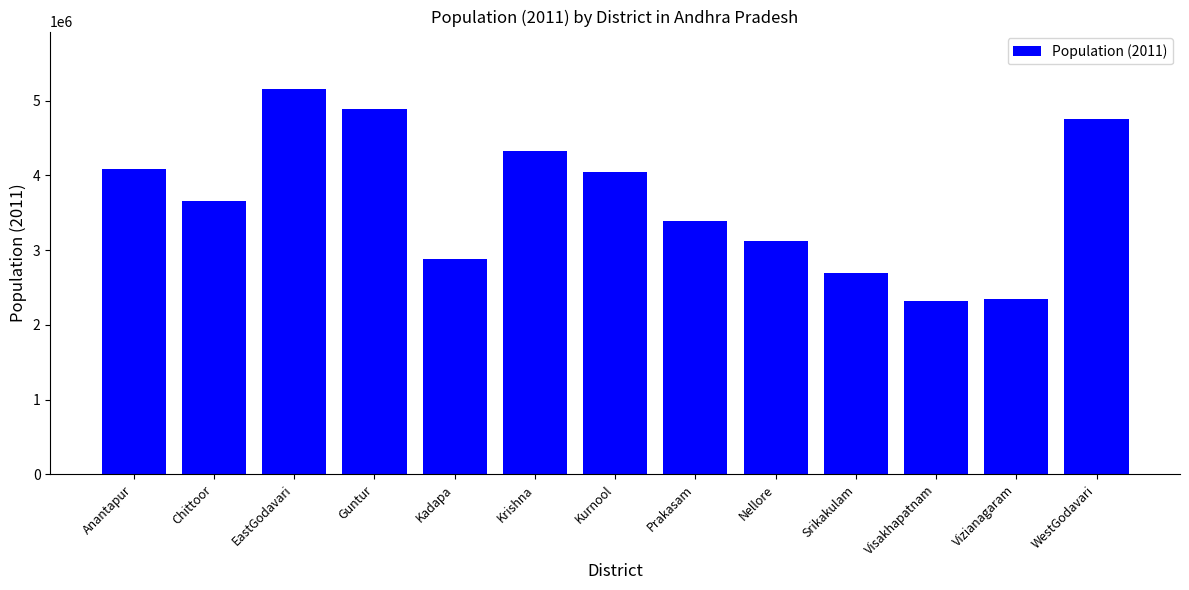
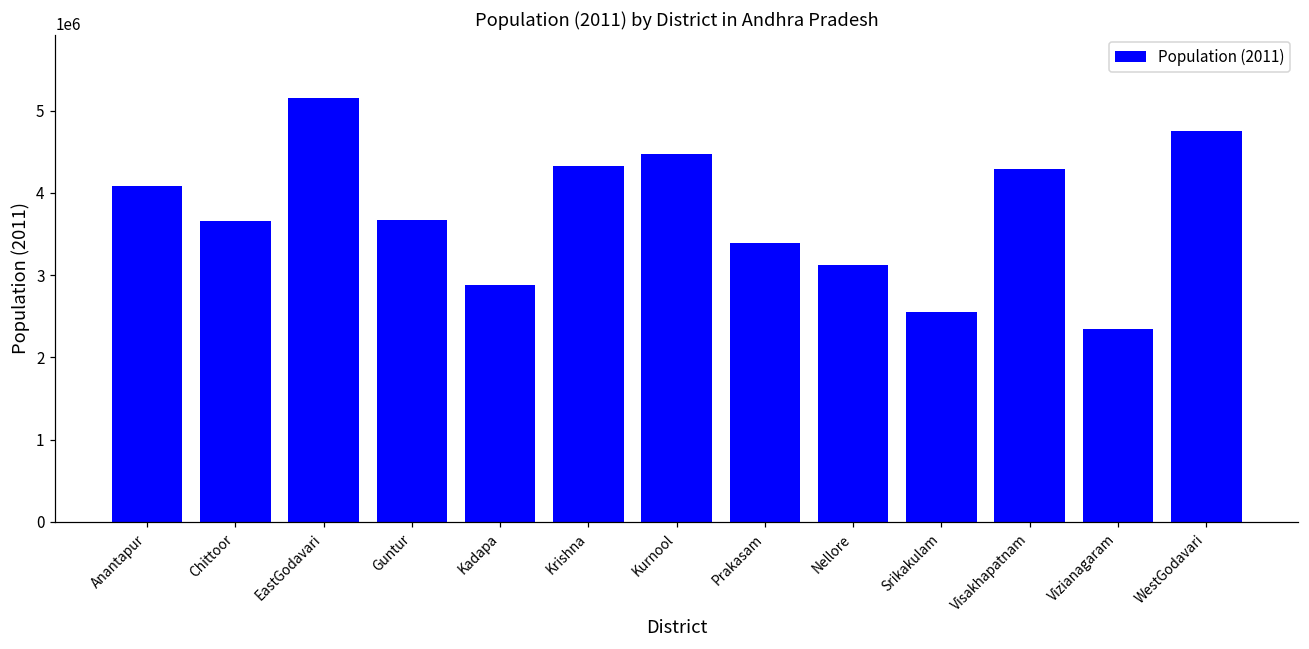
Guntur: 4900000 -> 3700000
Kurnool: 4000000 -> 4500000
Srikakulam: 2700000 -> 2500000
Visakhapatnam: 2300000 -> 4300000
